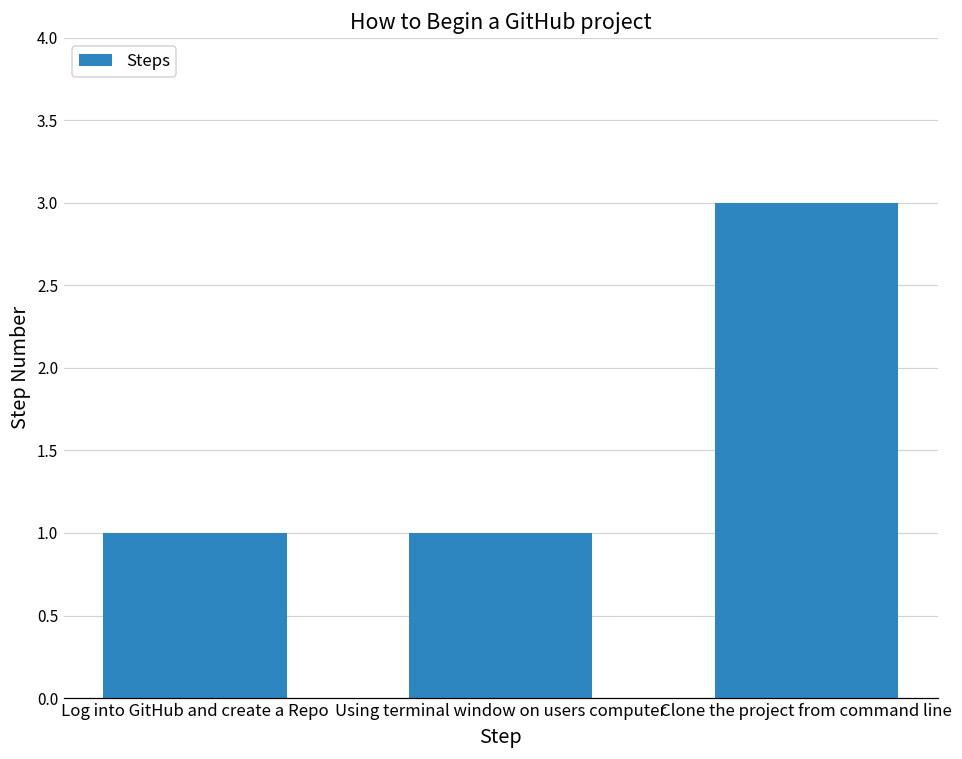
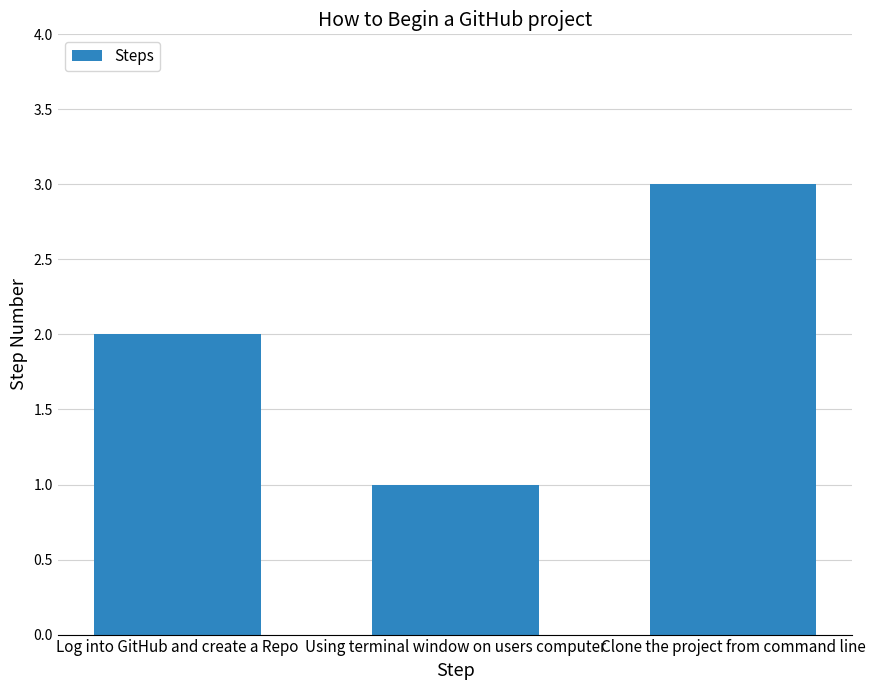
Log into GitHub and create a Repo: 1 -> 2
